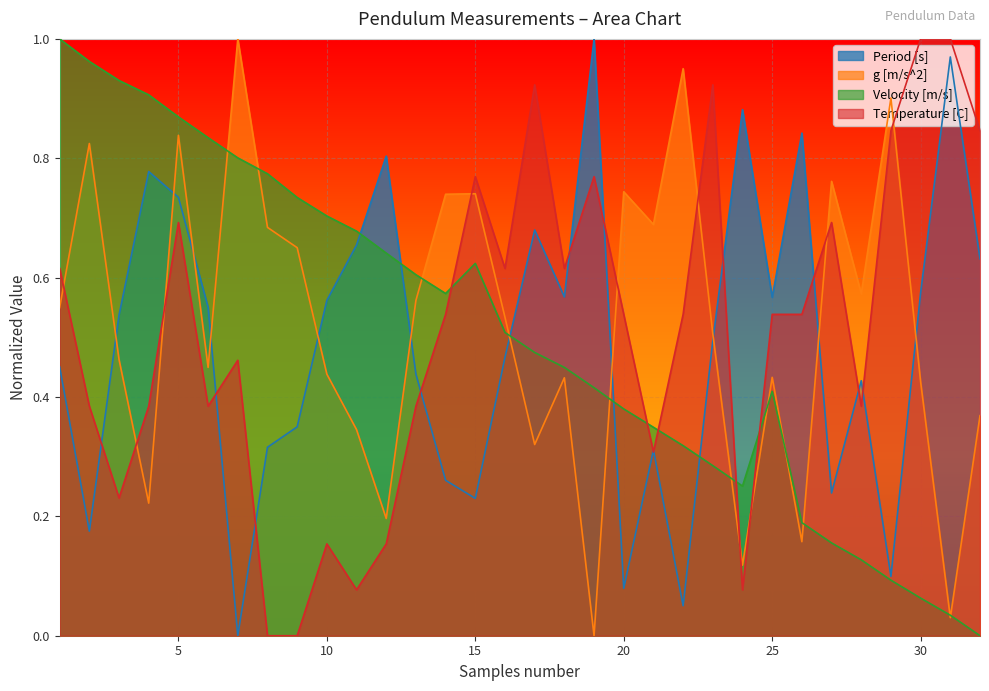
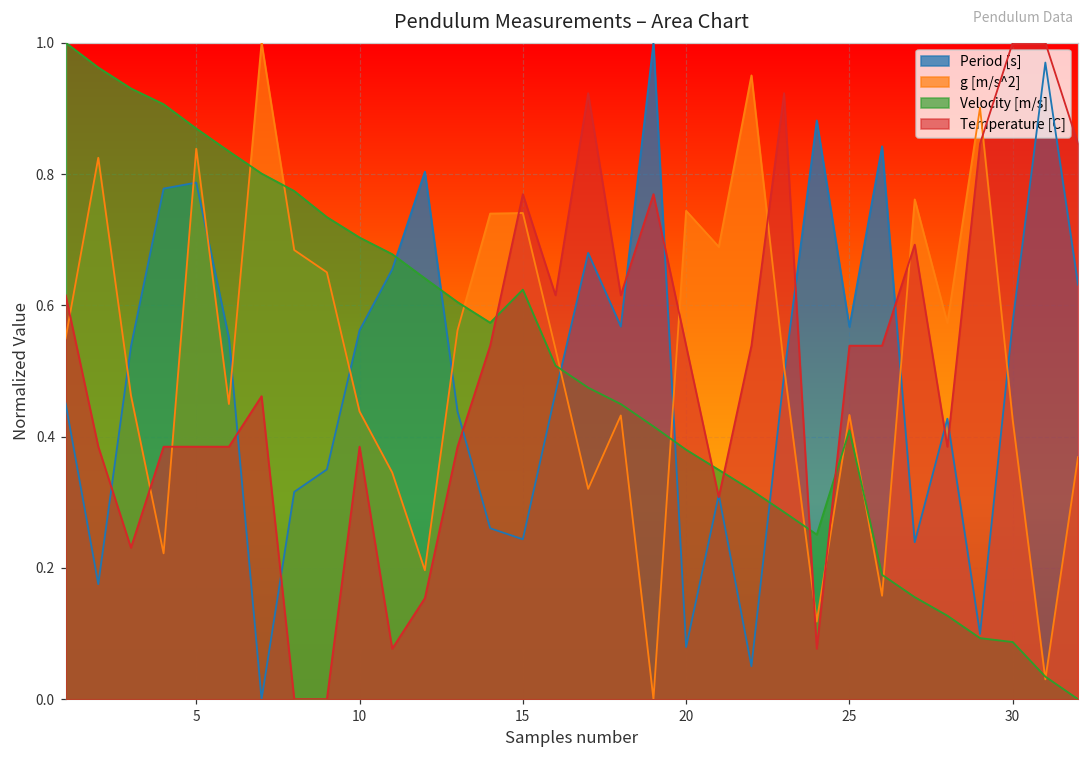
Period [s], 5: 0.73 -> 0.79
Temperature [C], 5: 0.69 -> 0.38
Temperature [C], 10: 0.15 -> 0.38
Period [s], 15: 0.23 -> 0.24
Velocity [m/s], 30: 0.06 -> 0.09
